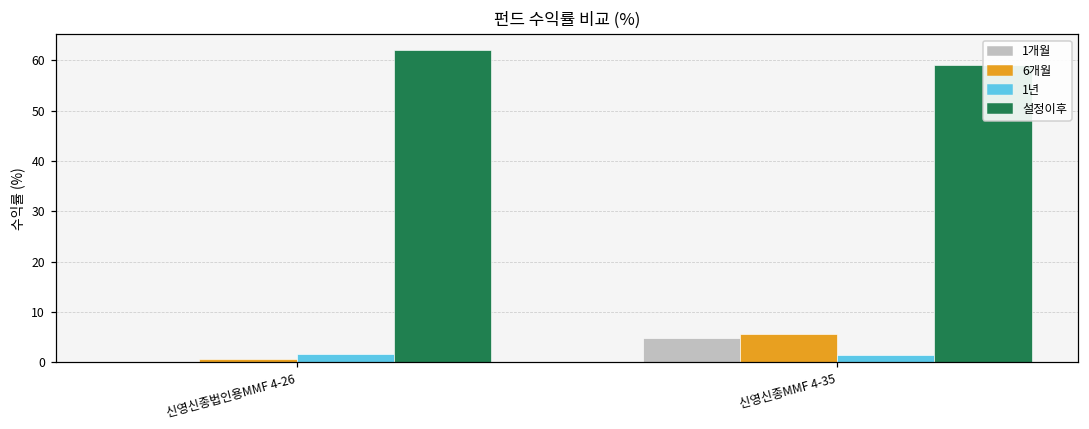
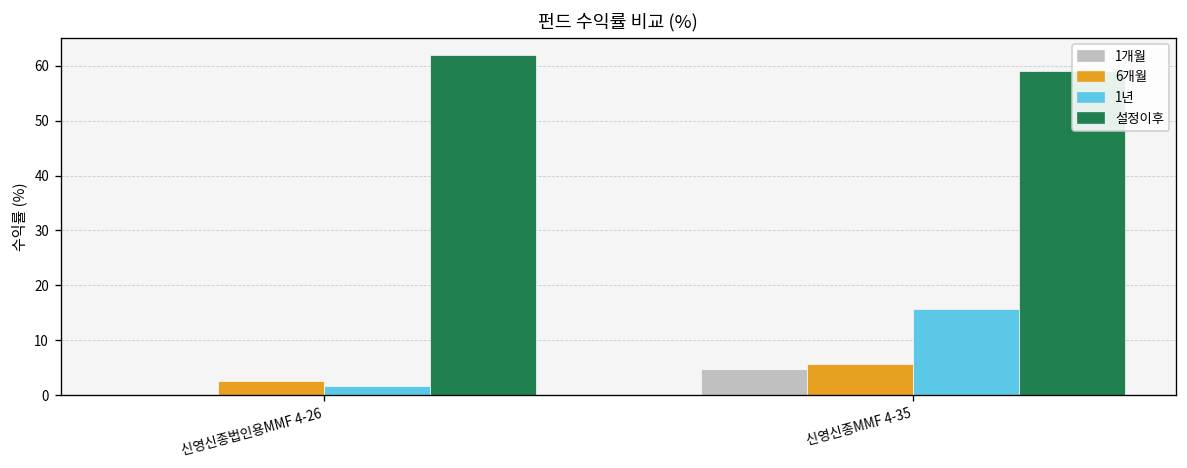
6개월, 신영신종법인용MMF 4-26: 1 -> 3
1년, 신영신종MMF 4-35: 1 -> 16
